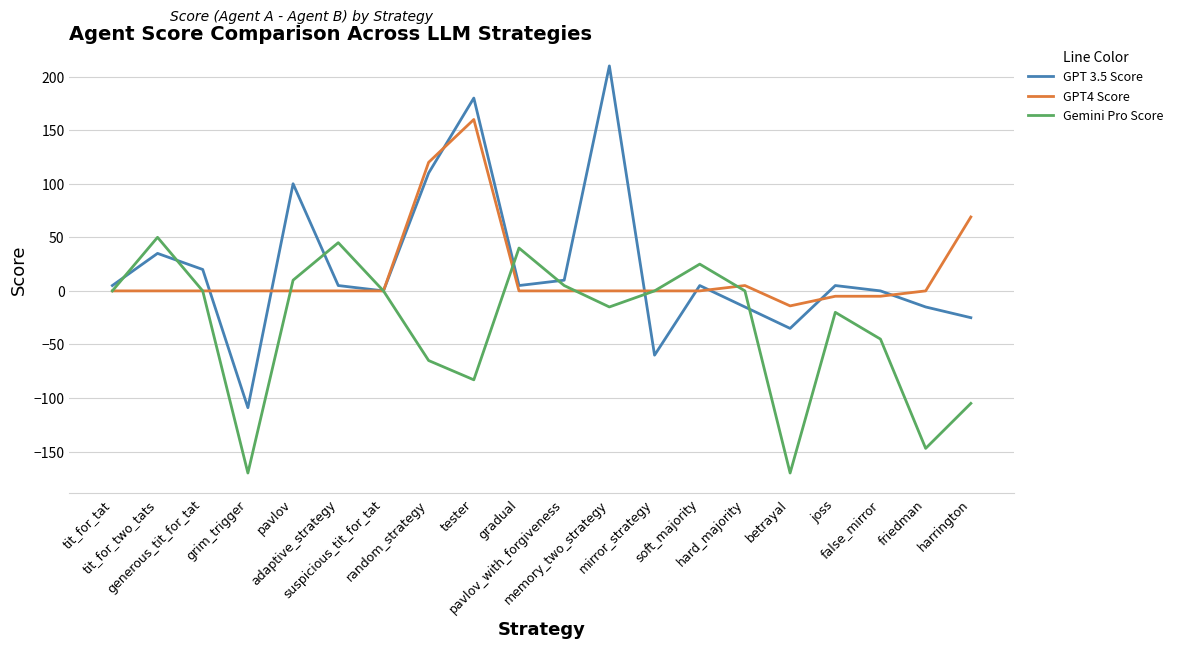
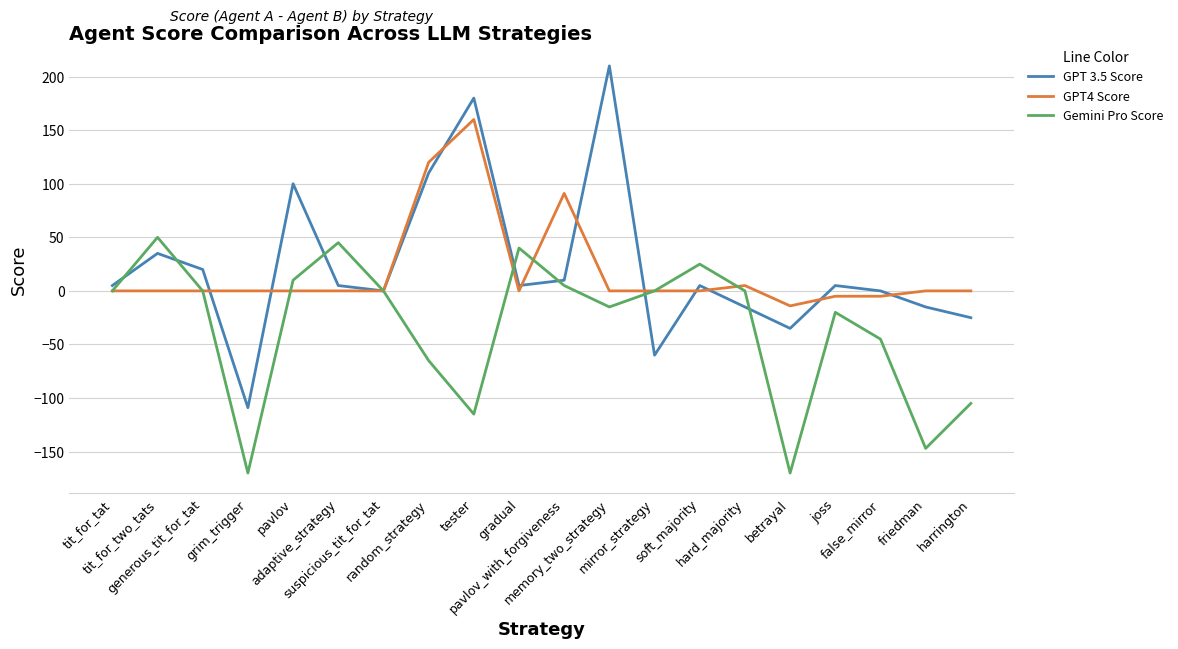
Gemini Pro Score, tester: -83 -> -115
GPT4 Score, pavlov_with_forgiveness: 0 -> 91
GPT4 Score, harrington: 69 -> 0
